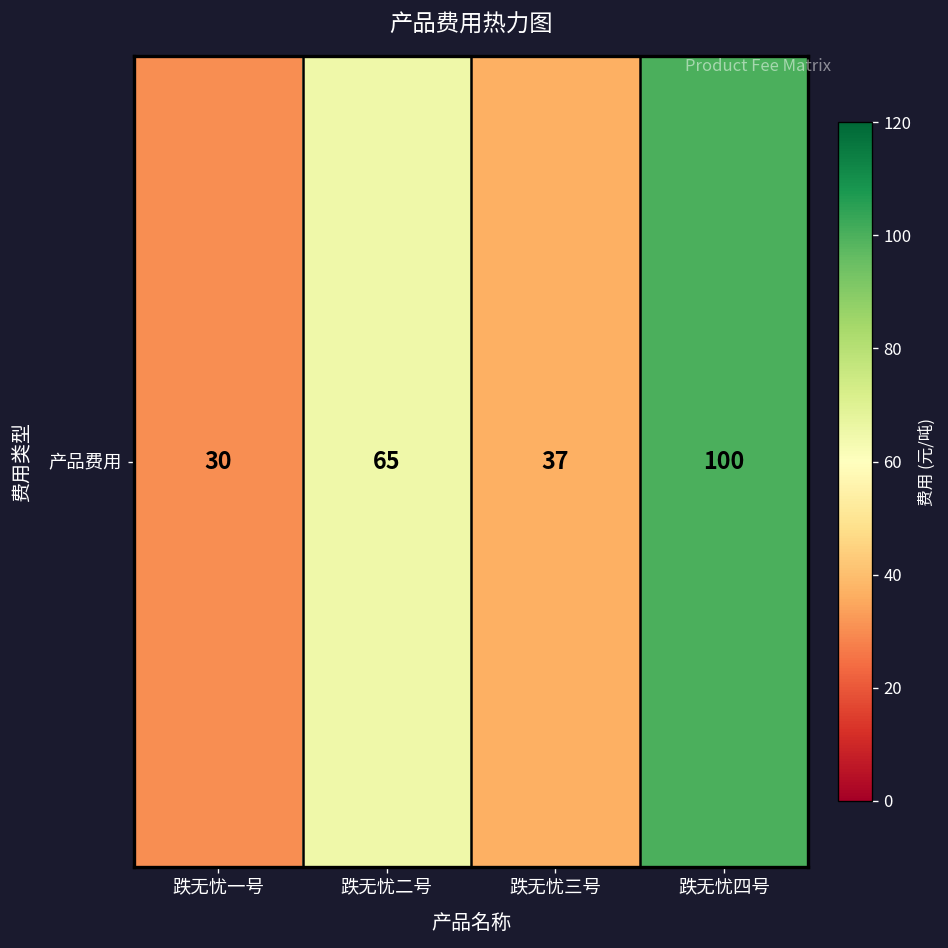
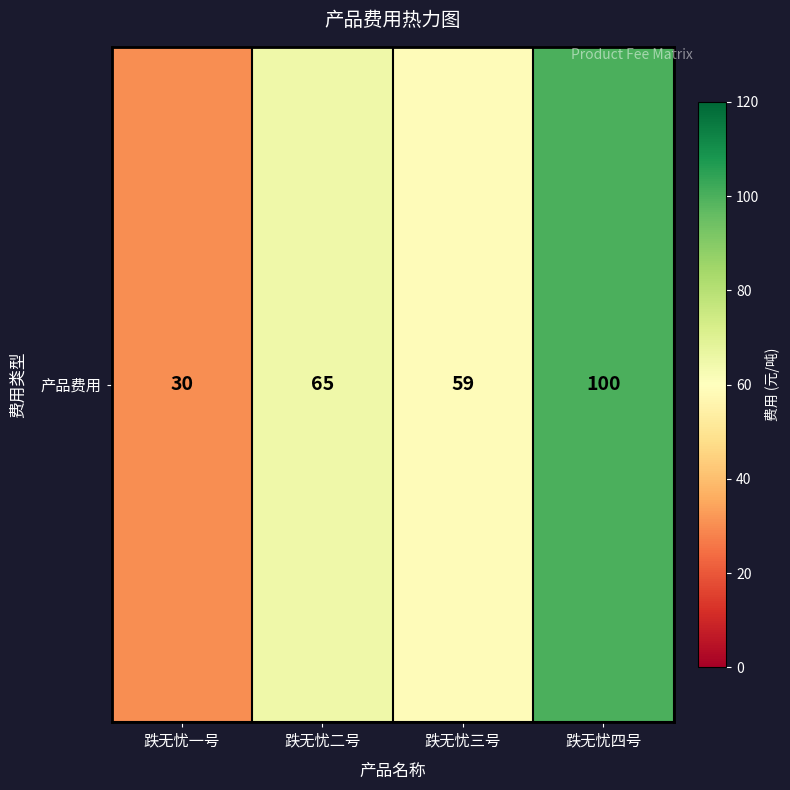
产品费用, 跌无忧三号: 37 -> 59
